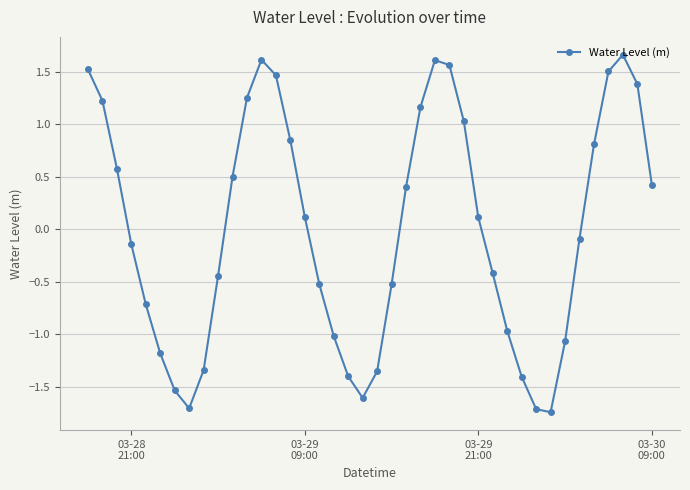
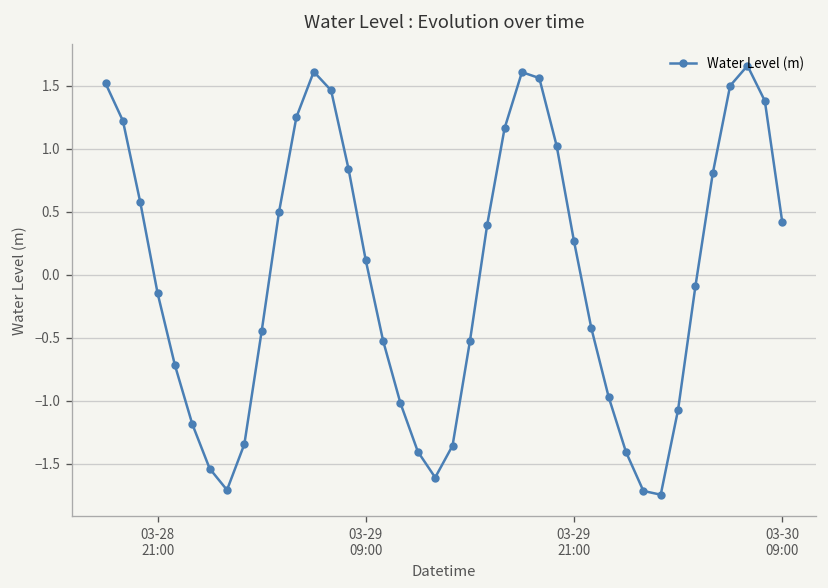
03-29 21:00: 0.11 -> 0.27
